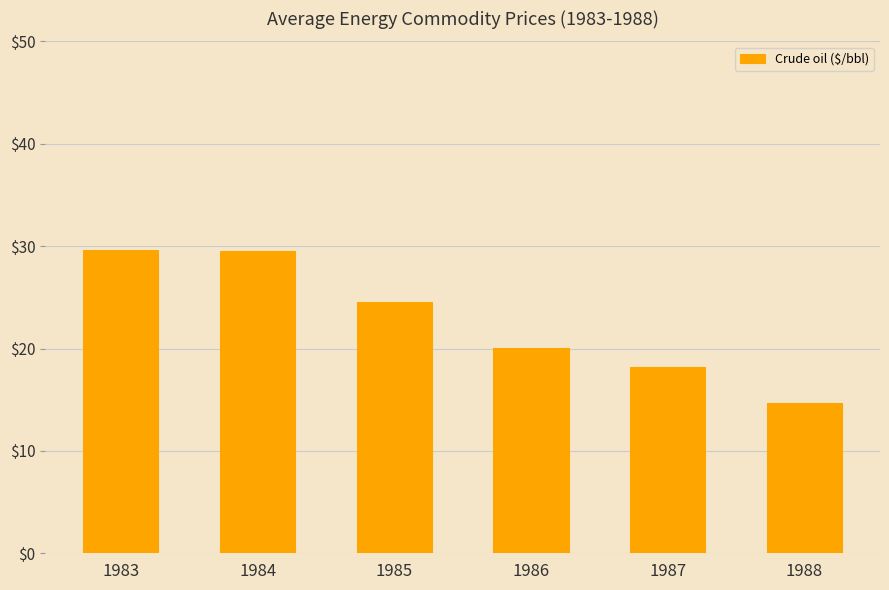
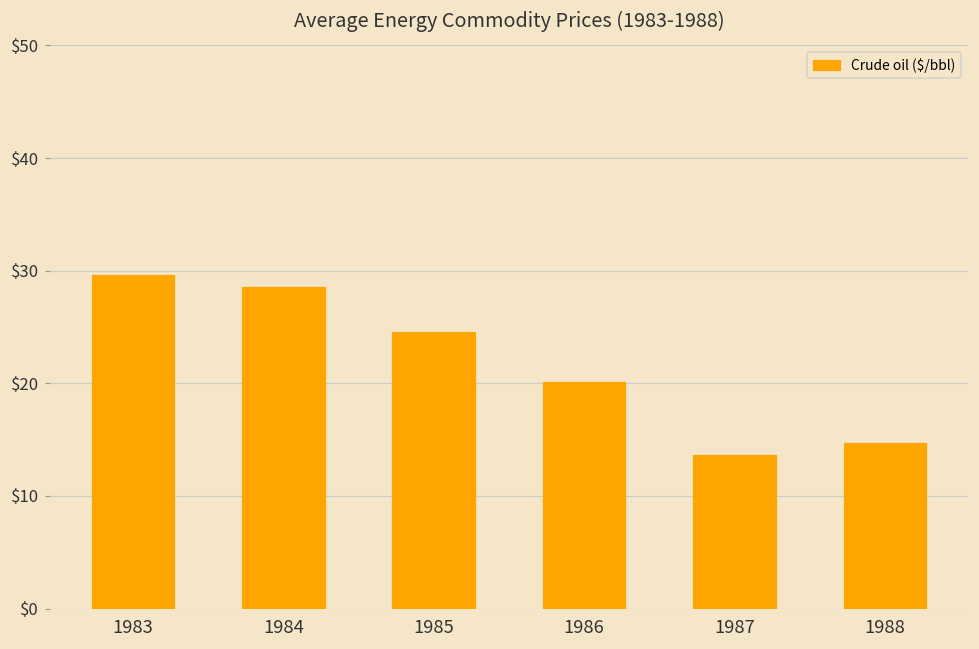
1984: $29.5 -> $28.6
1987: $18.1 -> $13.6
